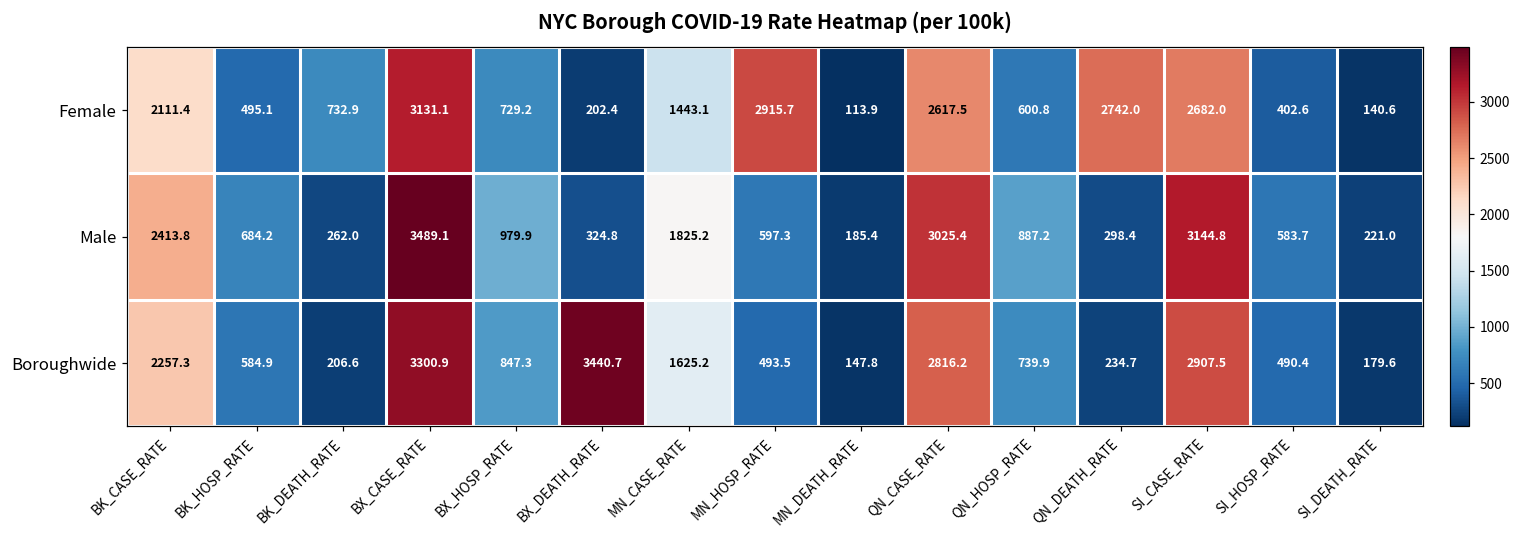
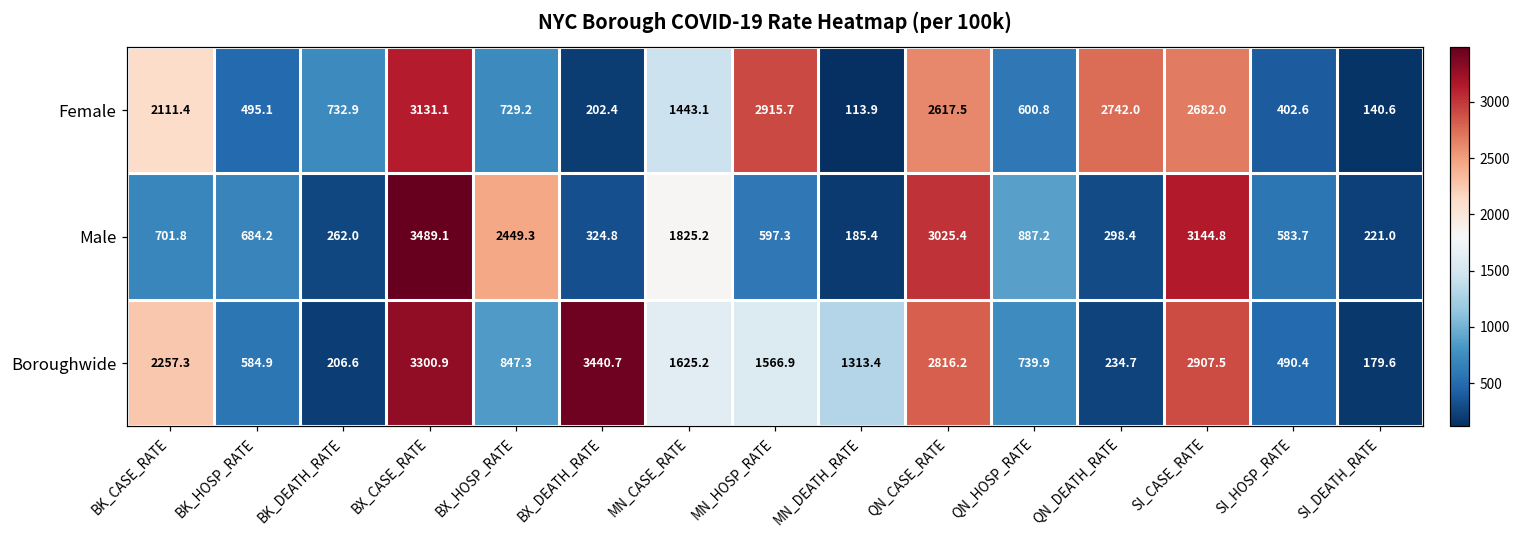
Male, BK_CASE_RATE: 2413.8 -> 701.8
Male, BX_HOSP_RATE: 979.9 -> 2449.3
Boroughwide, MN_HOSP_RATE: 493.5 -> 1566.9
Boroughwide, MN_DEATH_RATE: 147.8 -> 1313.4
